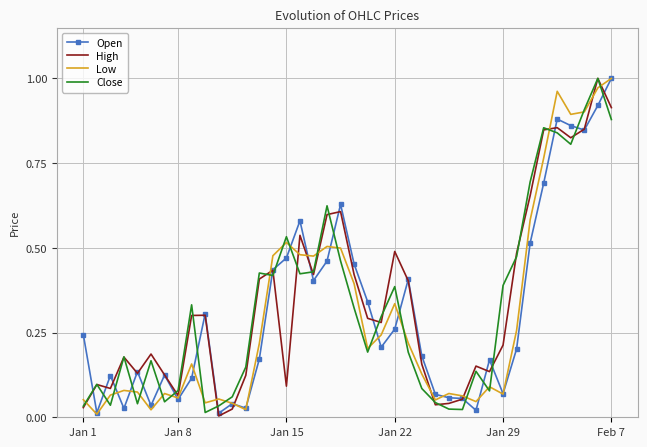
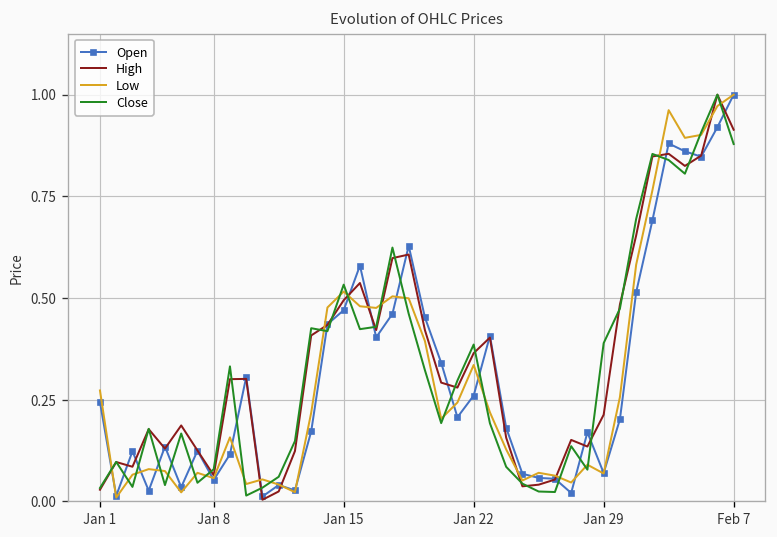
Low, Jan 1: 0.05 -> 0.27
High, Jan 15: 0.09 -> 0.49
High, Jan 22: 0.49 -> 0.36
